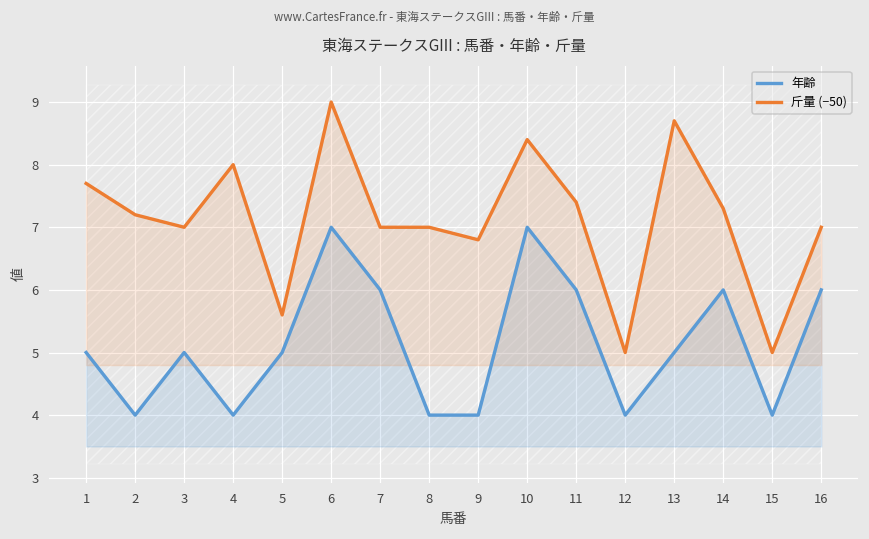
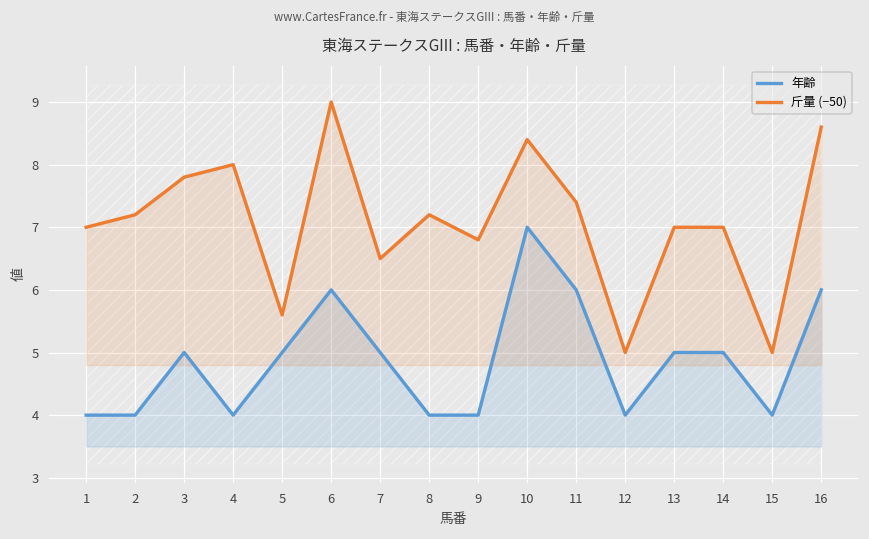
年齢, 1: 5 -> 4
斤量 (−50), 1: 7.7 -> 7.0
斤量 (−50), 3: 7.0 -> 7.8
年齢, 6: 7 -> 6
年齢, 7: 6 -> 5
斤量 (−50), 7: 7.0 -> 6.5
斤量 (−50), 8: 7.0 -> 7.2
斤量 (−50), 13: 8.7 -> 7.0
年齢, 14: 6 -> 5
斤量 (−50), 14: 7.3 -> 7.0
斤量 (−50), 16: 7.0 -> 8.6
